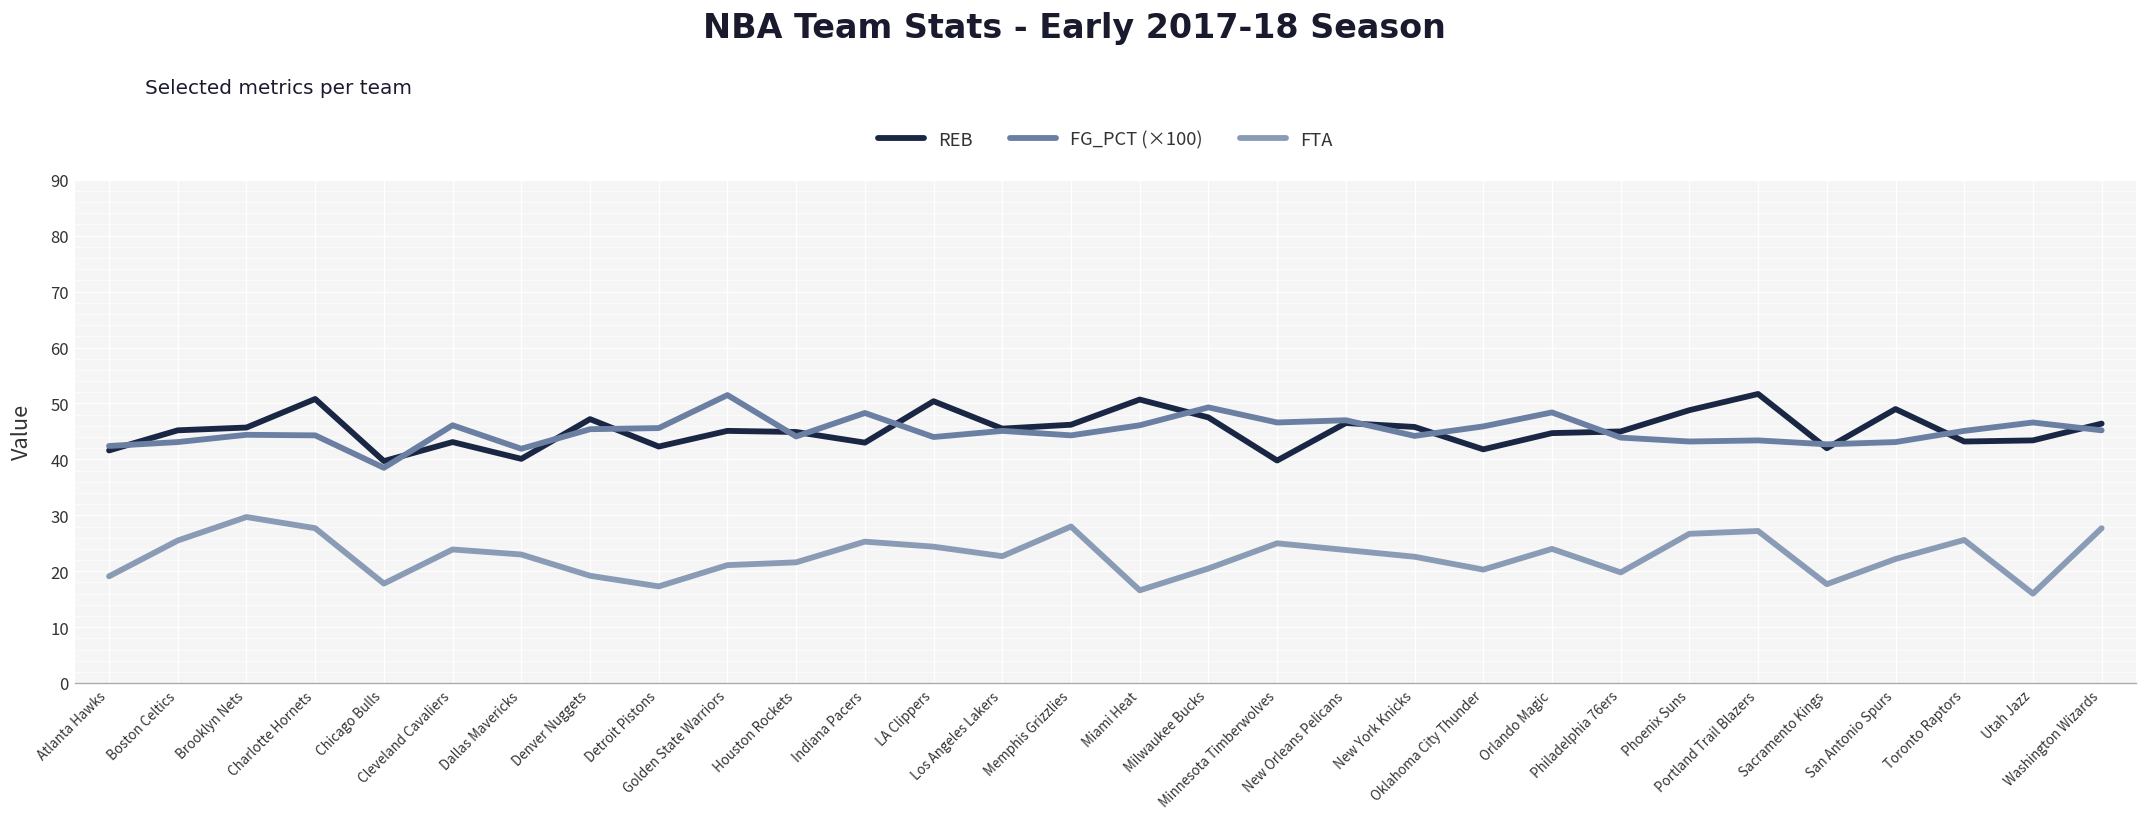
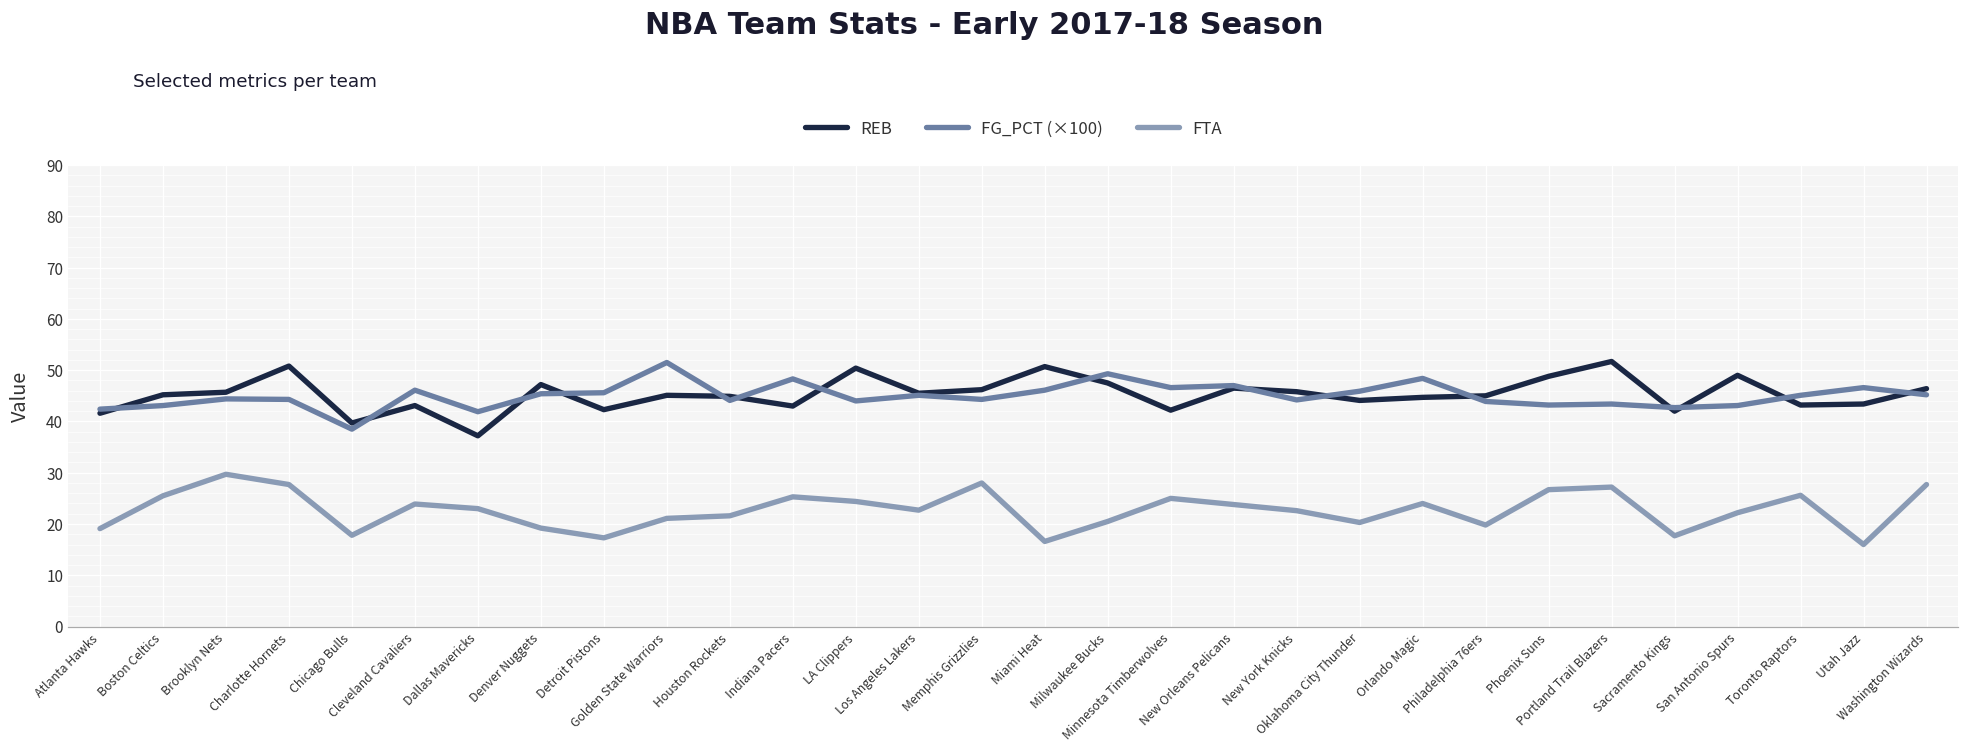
REB, Dallas Mavericks: 40 -> 37
REB, Minnesota Timberwolves: 40 -> 42
REB, Oklahoma City Thunder: 42 -> 44
